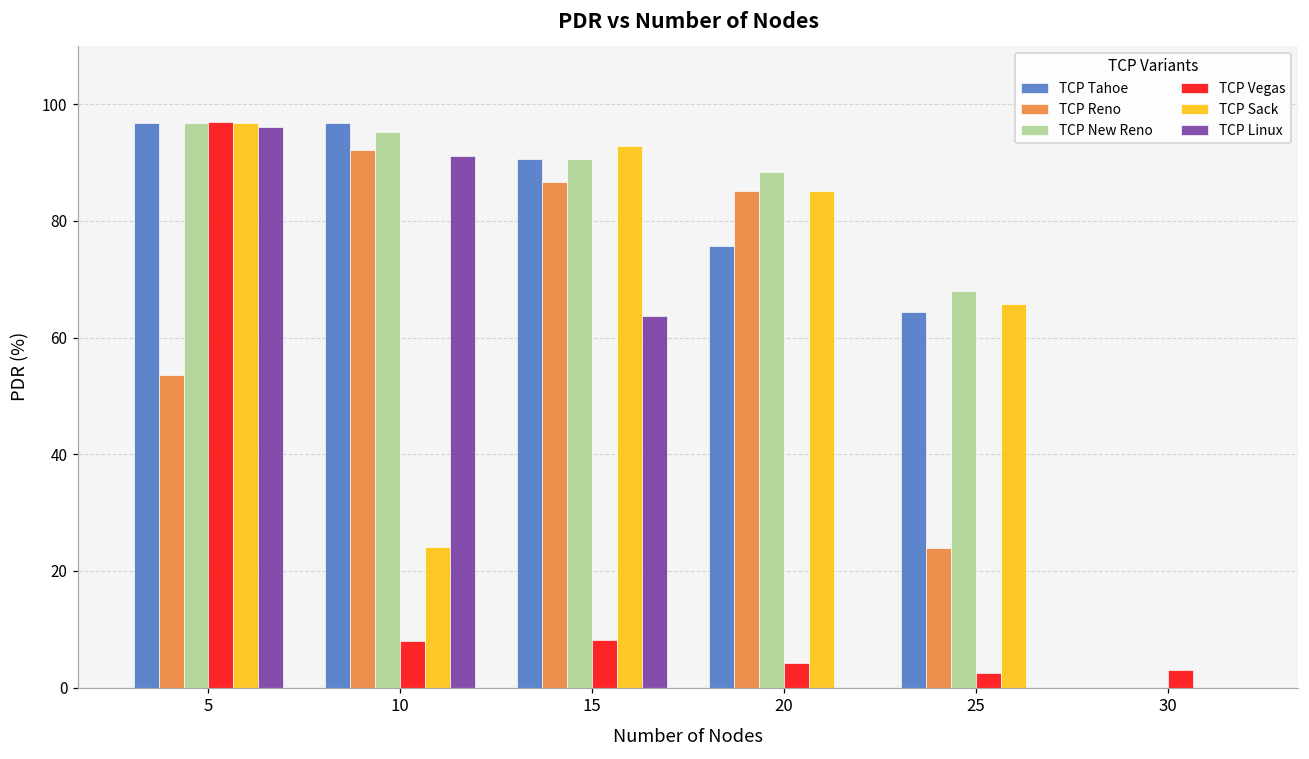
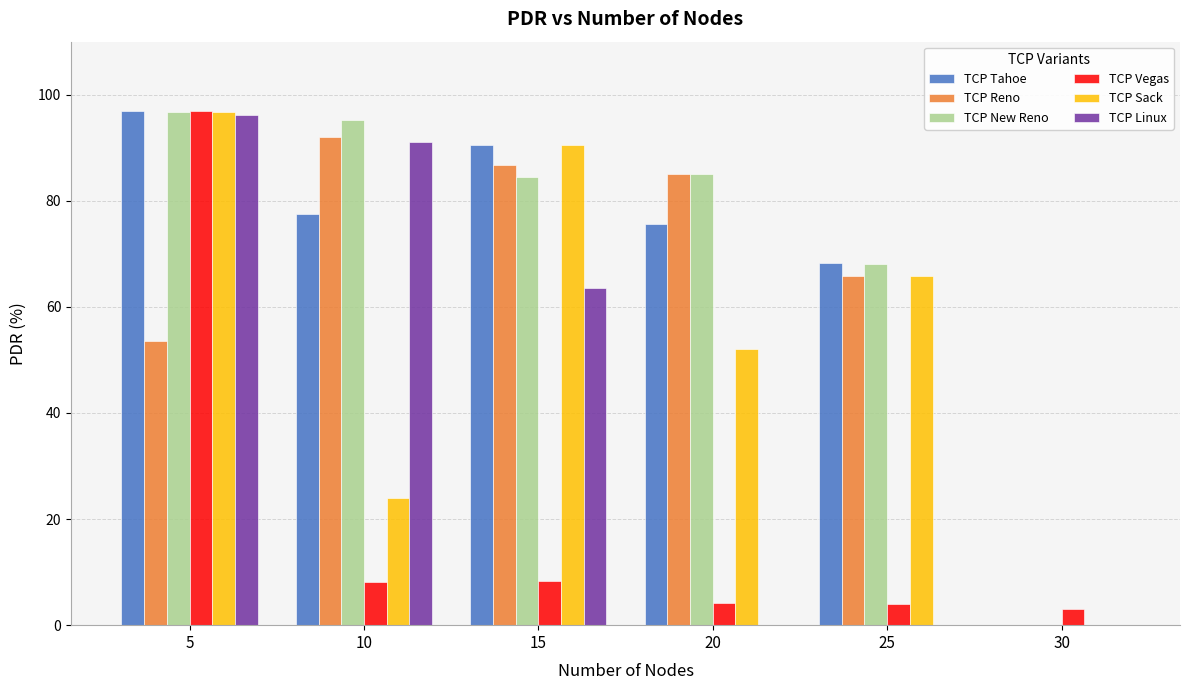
TCP Tahoe, 10: 97 -> 77
TCP New Reno, 15: 91 -> 85
TCP Sack, 15: 93 -> 91
TCP New Reno, 20: 88 -> 85
TCP Sack, 20: 85 -> 52
TCP Tahoe, 25: 64 -> 68
TCP Reno, 25: 24 -> 66
TCP Vegas, 25: 3 -> 4
